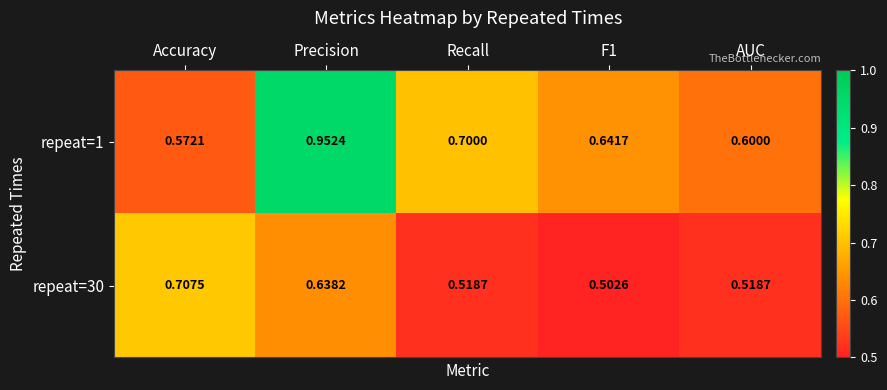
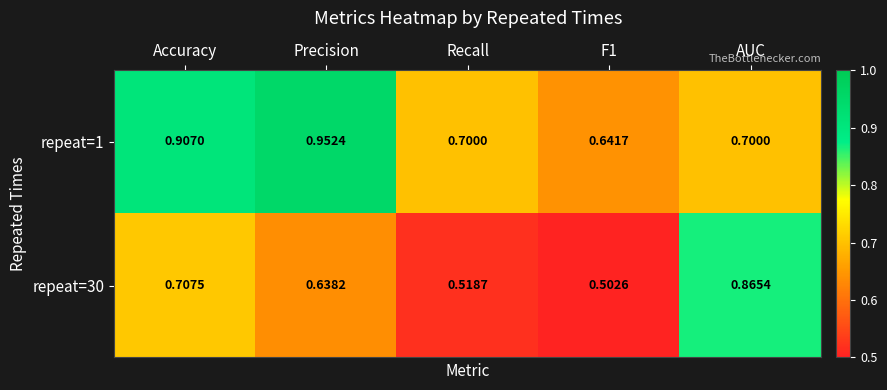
repeat=1, Accuracy: 0.5721 -> 0.9070
repeat=1, AUC: 0.6000 -> 0.7000
repeat=30, AUC: 0.5187 -> 0.8654
